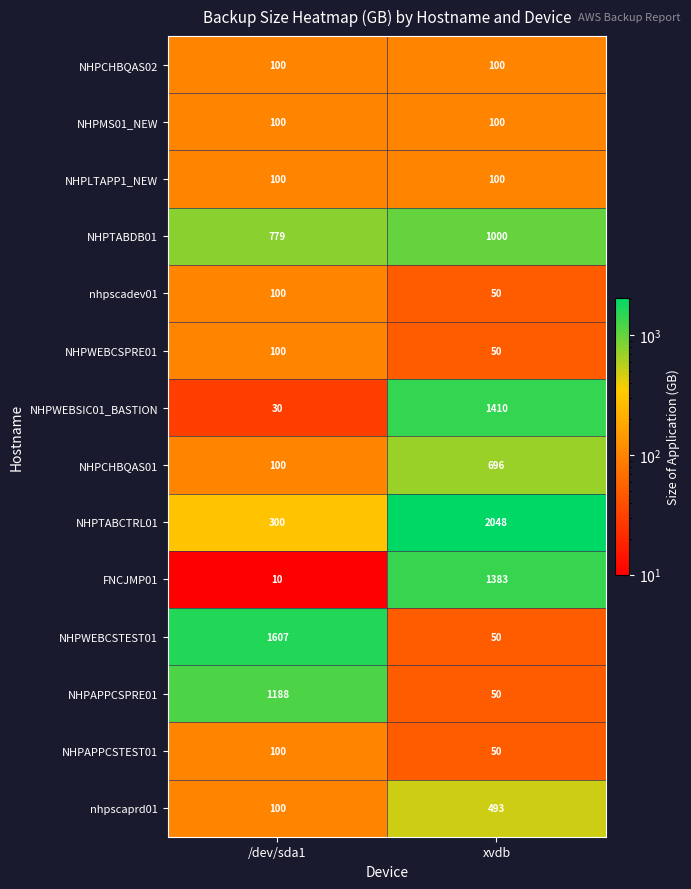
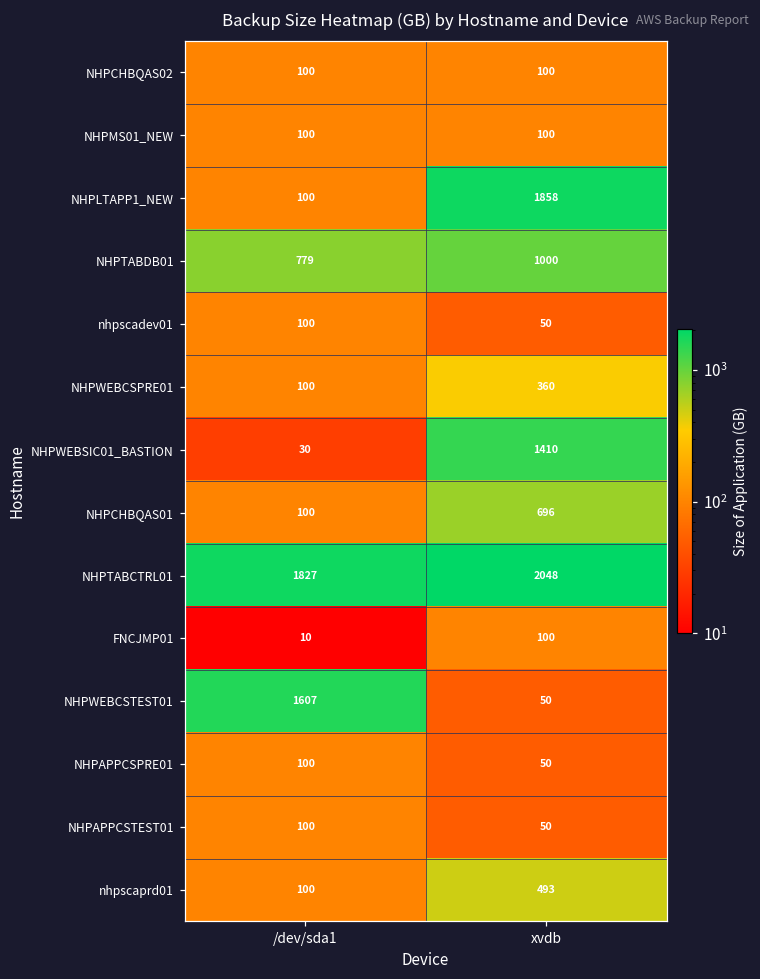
NHPLTAPP1_NEW, xvdb: 100 -> 1858
NHPWEBCSPRE01, xvdb: 50 -> 360
NHPTABCTRL01, /dev/sda1: 300 -> 1827
FNCJMP01, xvdb: 1383 -> 100
NHPAPPCSPRE01, /dev/sda1: 1188 -> 100
